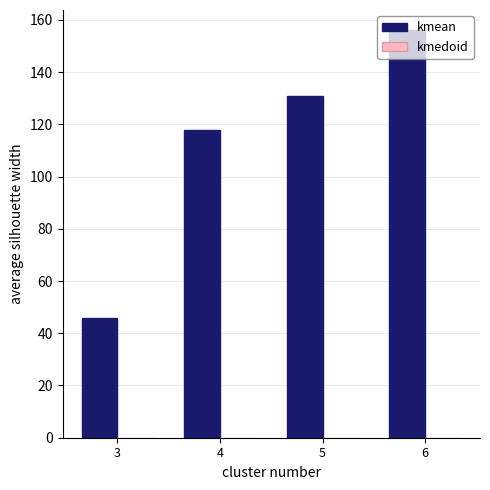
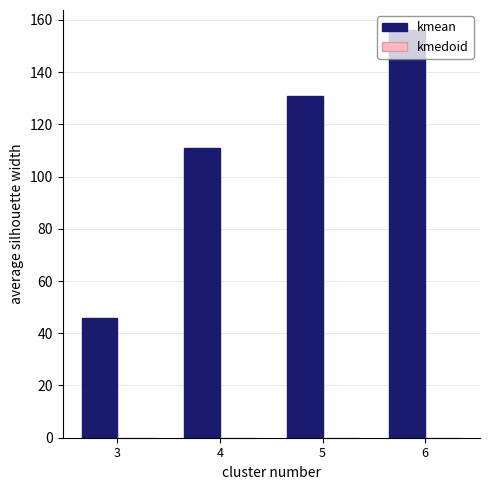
kmean, 4: 118 -> 111
